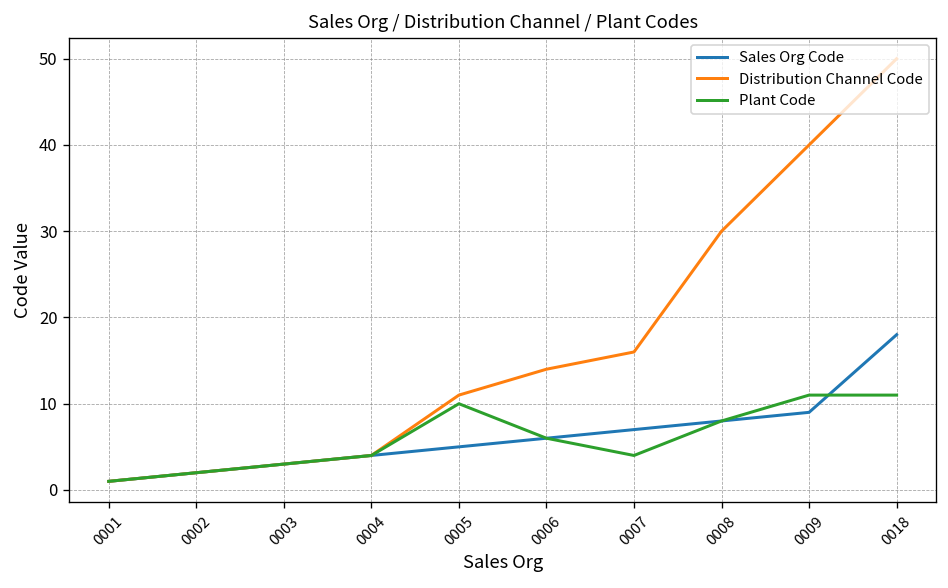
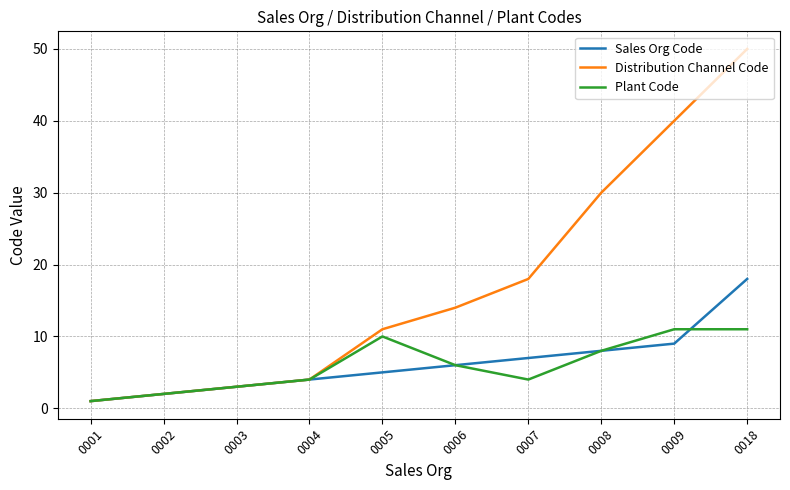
Distribution Channel Code, 0007: 16 -> 18
